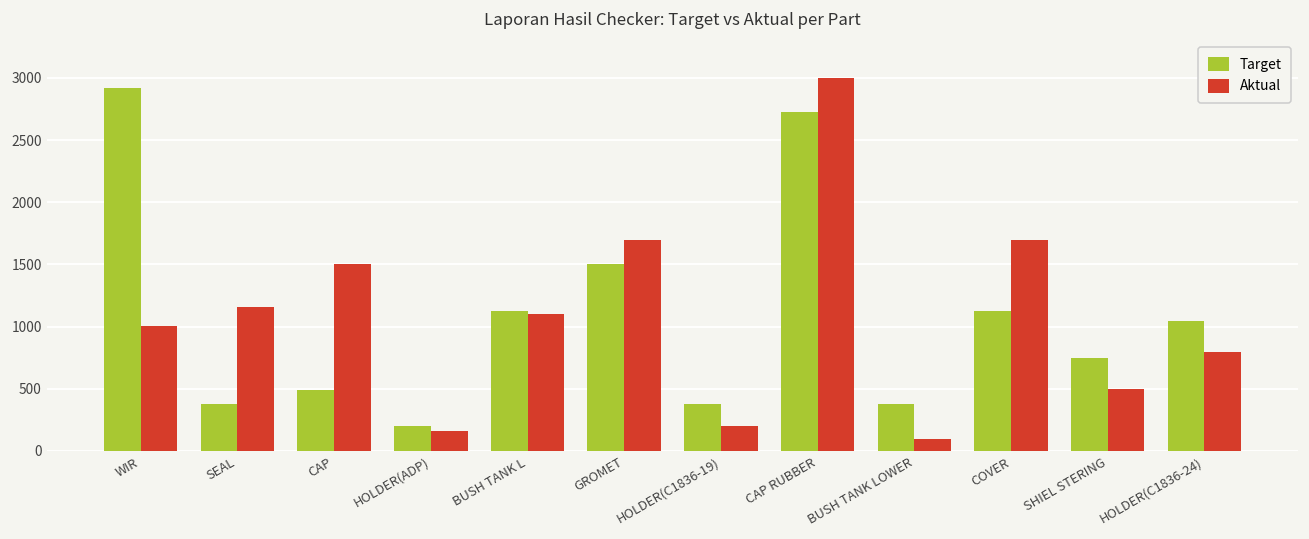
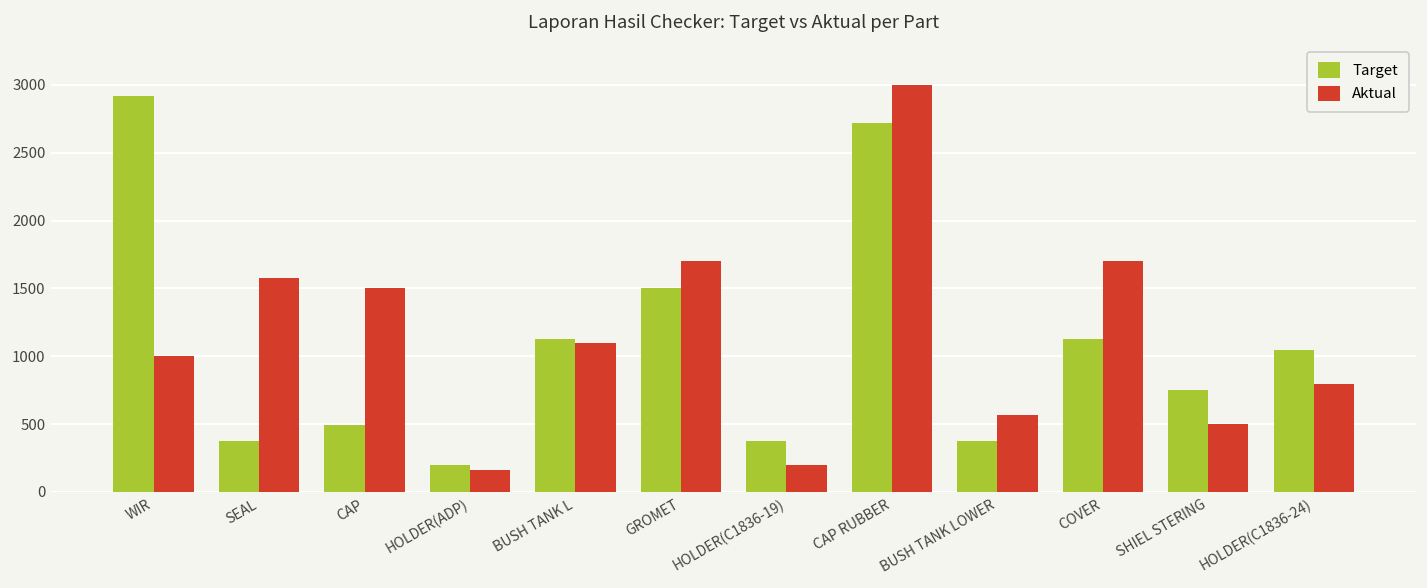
Aktual, SEAL: 1160 -> 1580
Aktual, BUSH TANK LOWER: 100 -> 570
